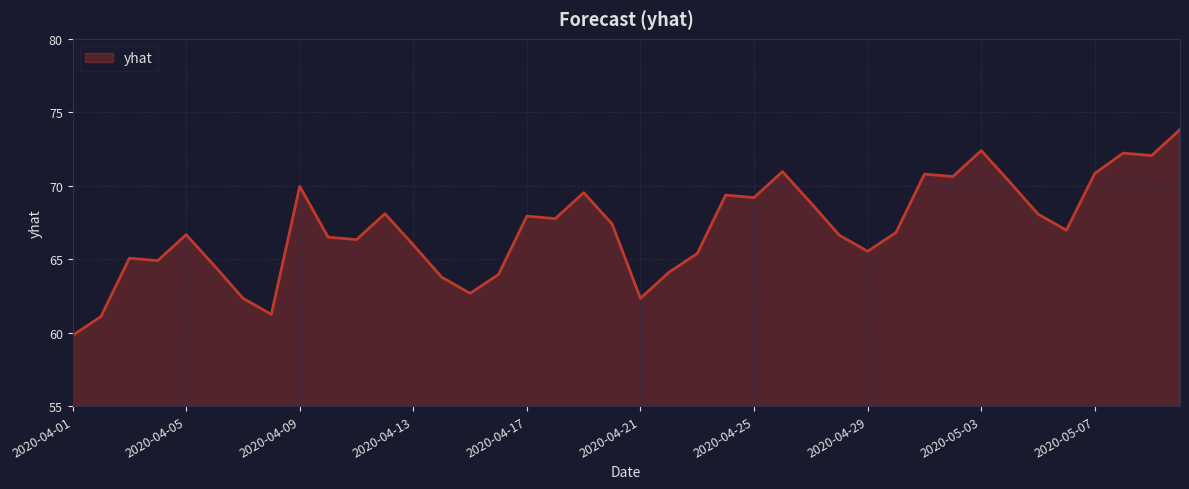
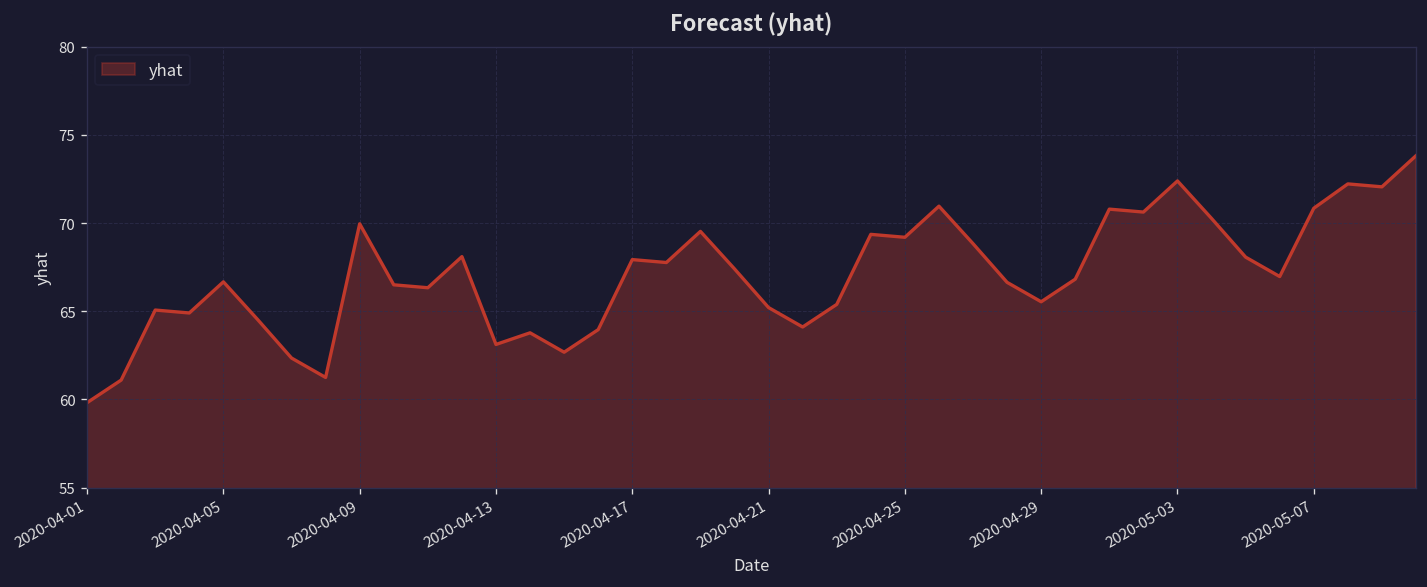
2020-04-13: 66.0 -> 63.1
2020-04-21: 62.3 -> 65.2
